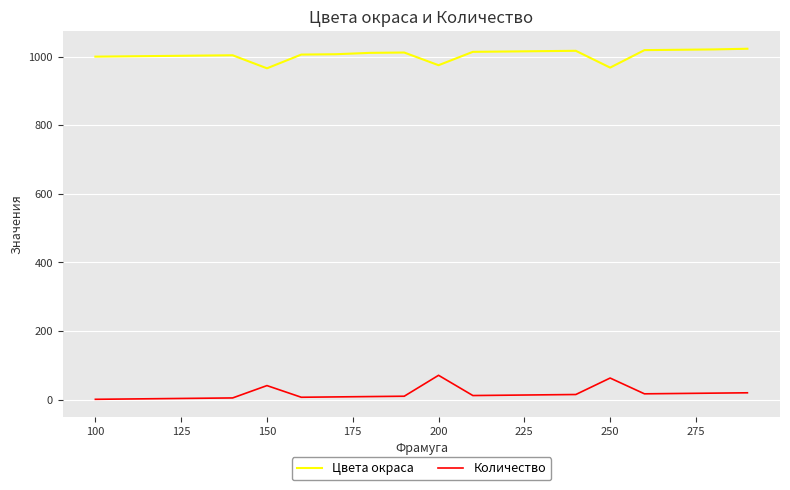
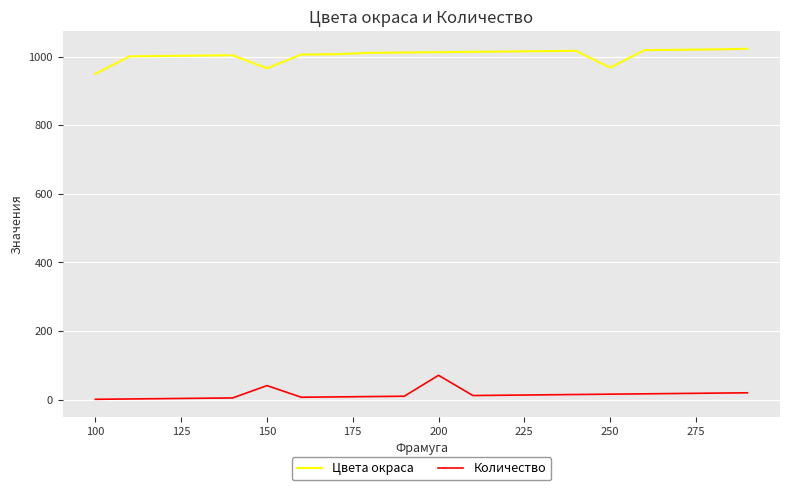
Цвета окраса, 100: 1000 -> 950
Цвета окраса, 200: 980 -> 1010
Количество, 250: 60 -> 20
